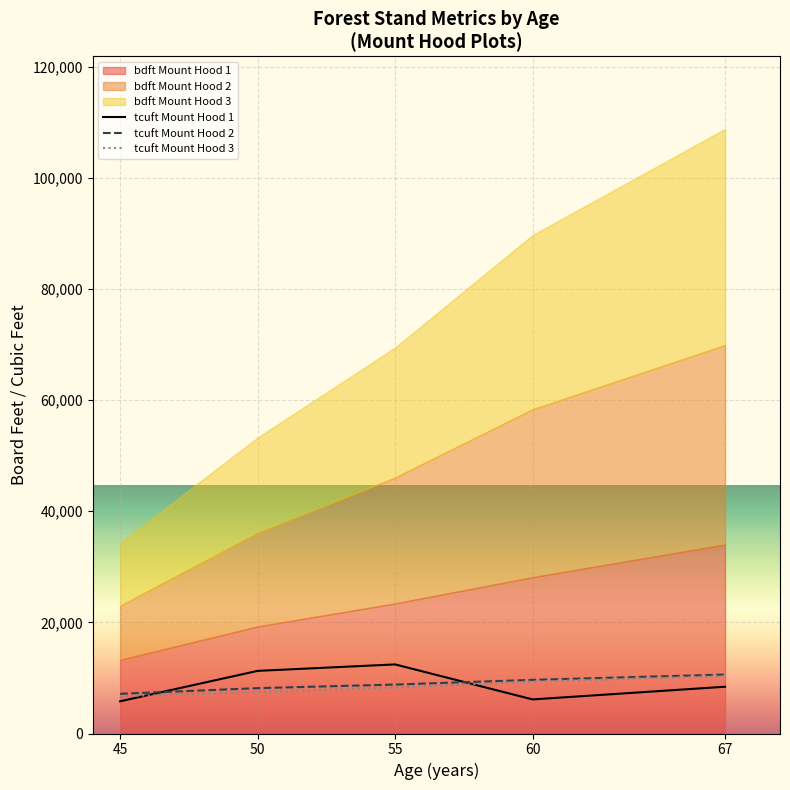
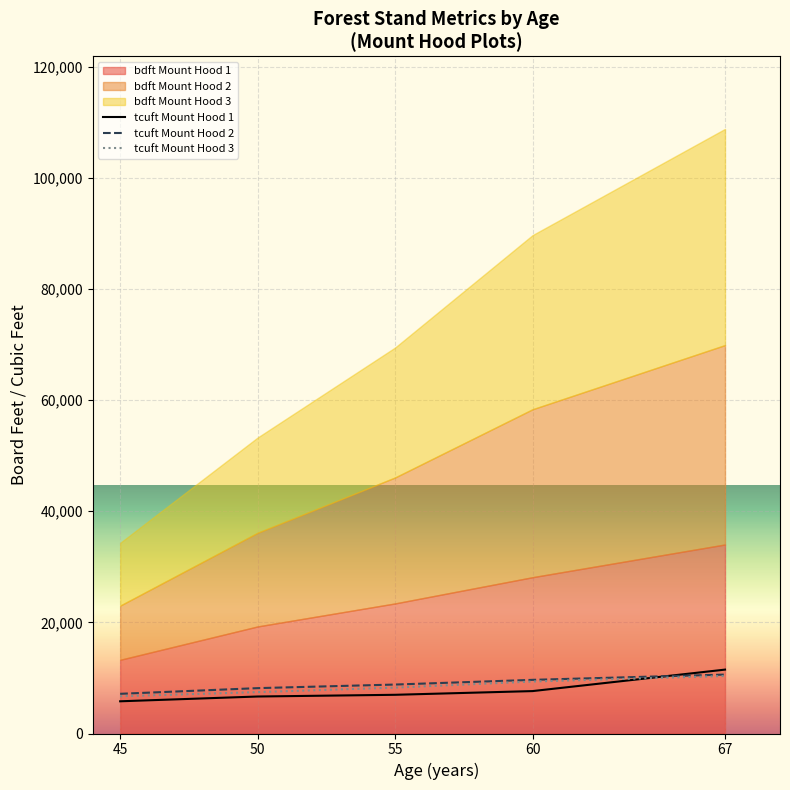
tcuft Mount Hood 1, 50: 11,000 -> 7,000
tcuft Mount Hood 1, 55: 12,000 -> 7,000
tcuft Mount Hood 1, 60: 6,000 -> 8,000
tcuft Mount Hood 1, 67: 8,000 -> 12,000
